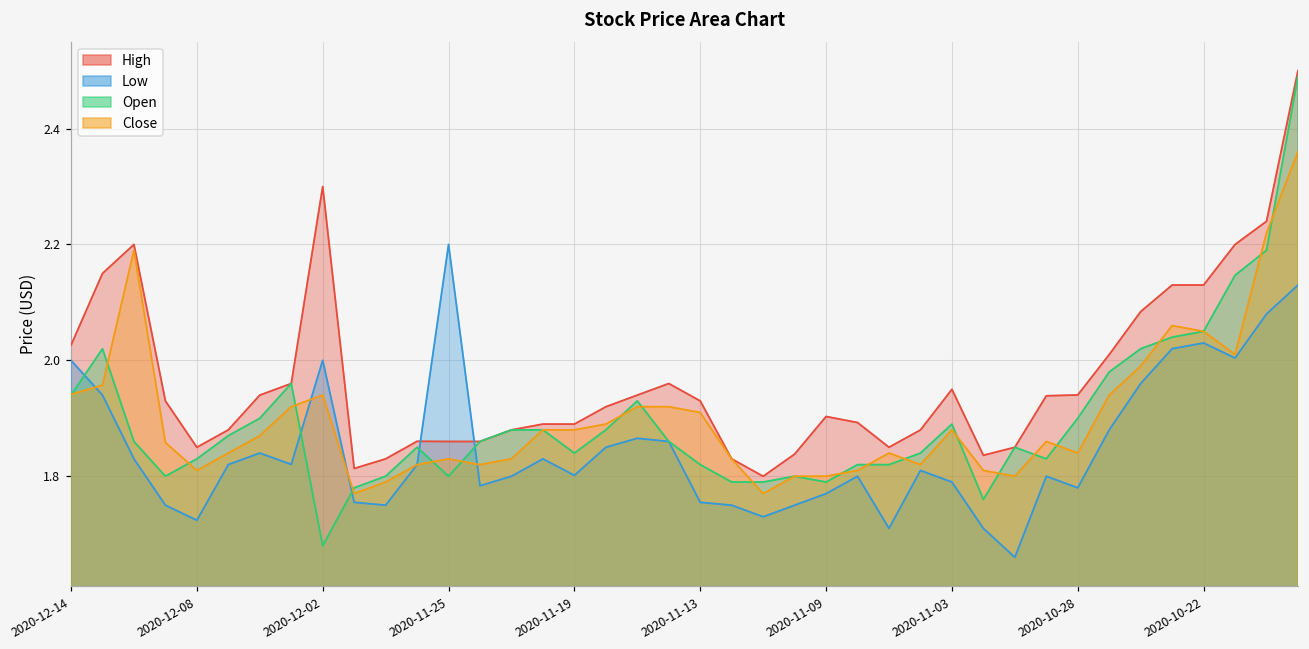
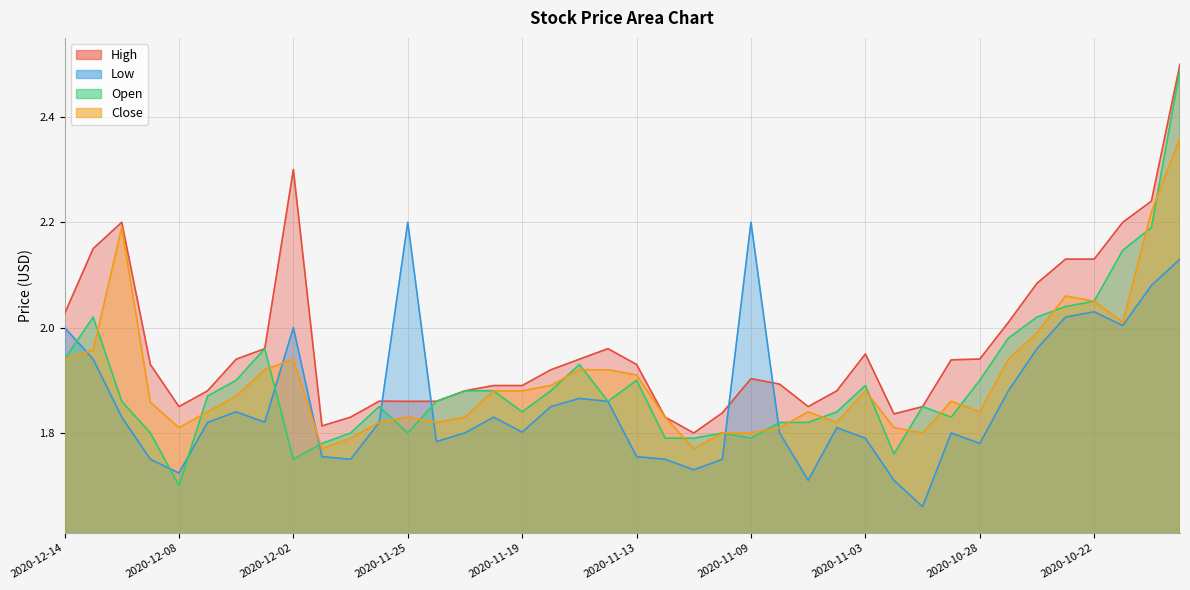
Open, 2020-12-08: 1.83 -> 1.70
Open, 2020-12-02: 1.68 -> 1.75
Open, 2020-11-13: 1.82 -> 1.90
Low, 2020-11-09: 1.77 -> 2.20
